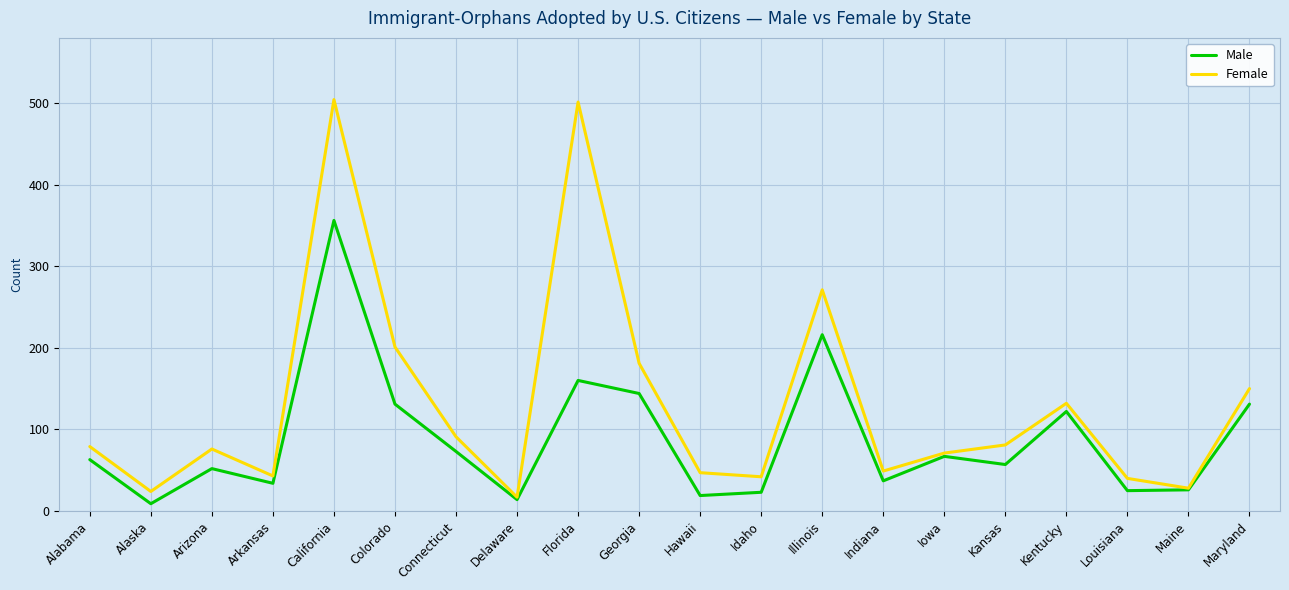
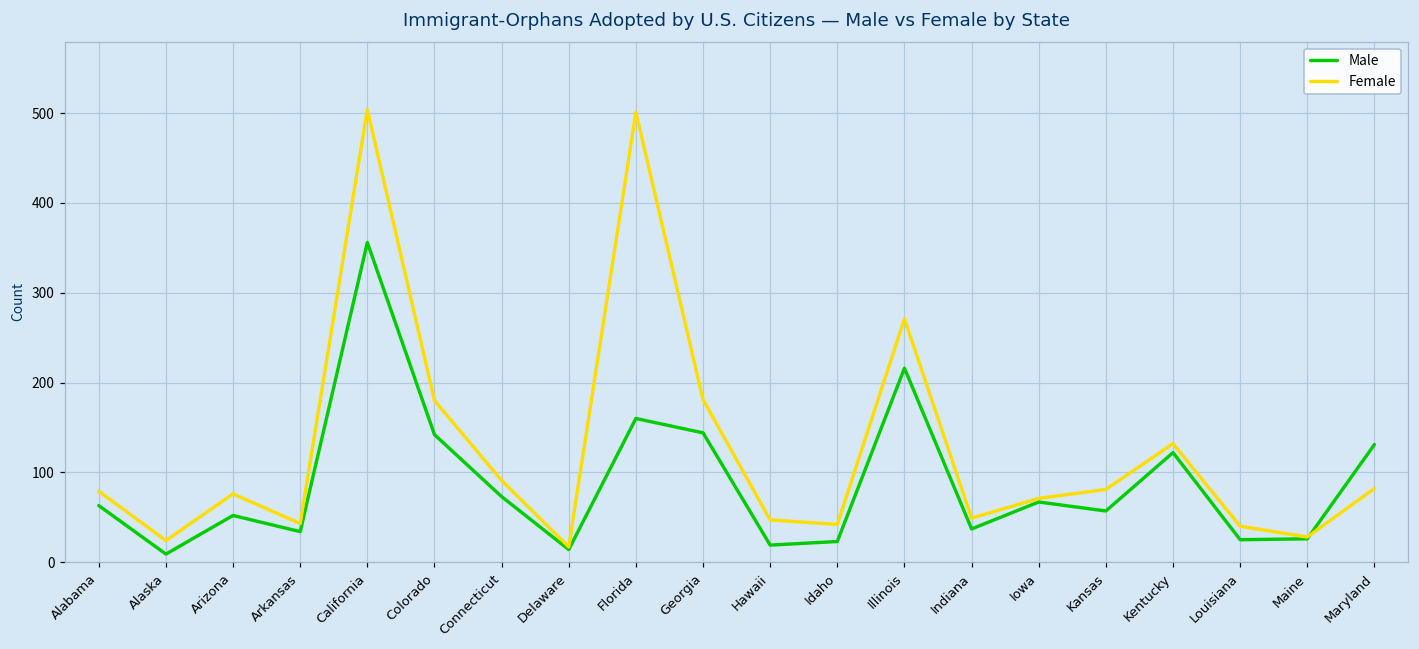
Male, Colorado: 130 -> 140
Female, Colorado: 200 -> 180
Female, Maryland: 150 -> 80
